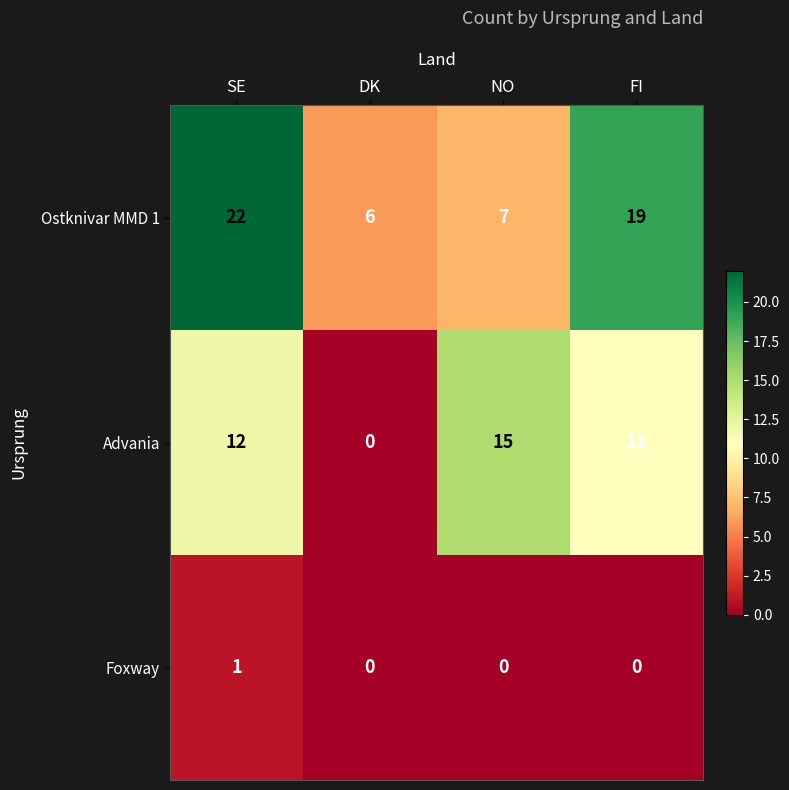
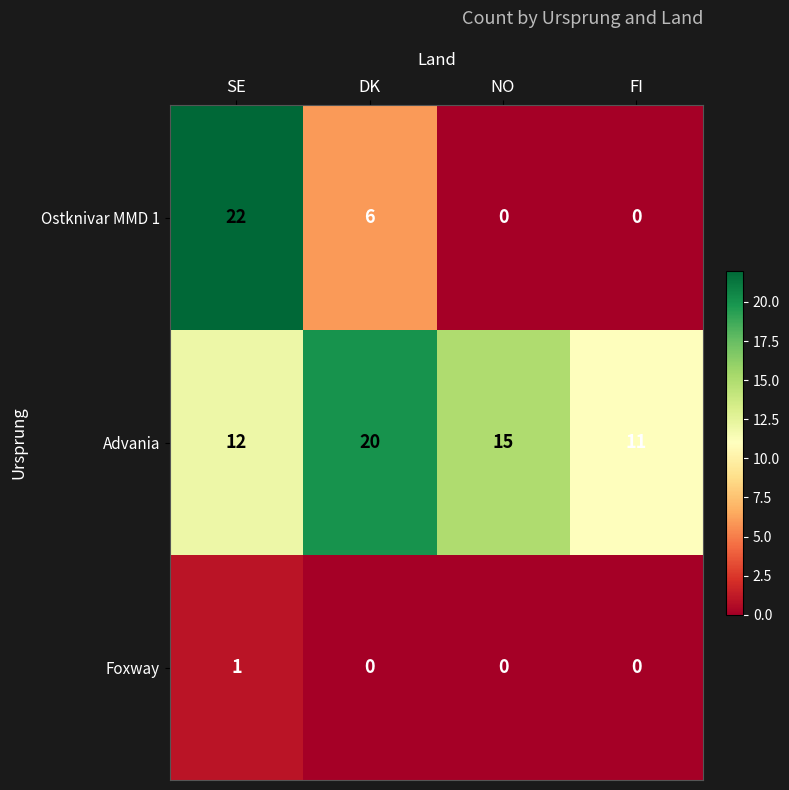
Ostknivar MMD 1, NO: 7 -> 0
Ostknivar MMD 1, FI: 19 -> 0
Advania, DK: 0 -> 20
